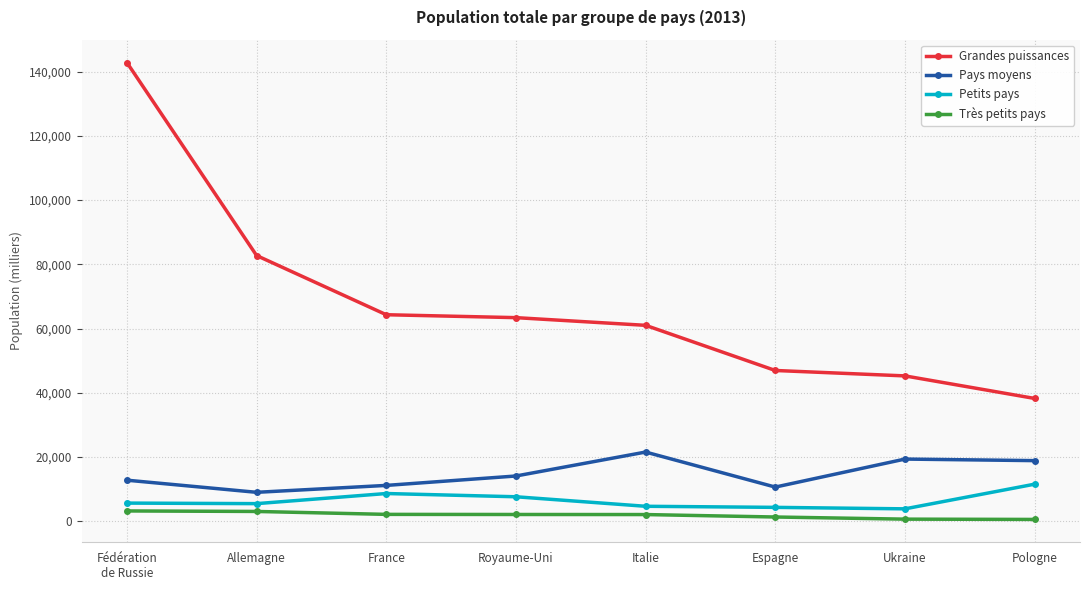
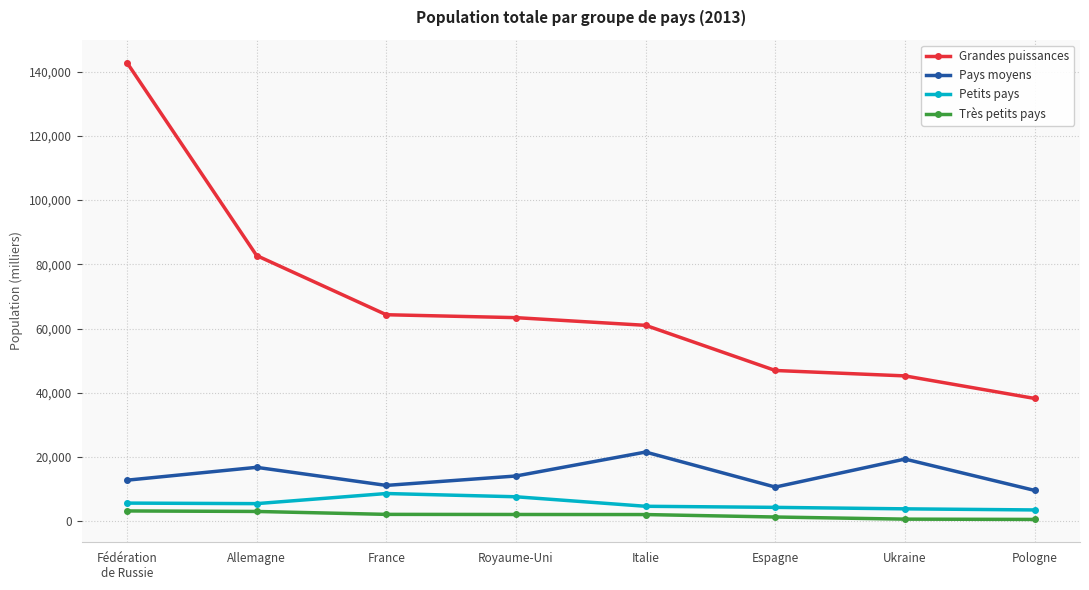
Pays moyens, Allemagne: 9,000 -> 17,000
Pays moyens, Pologne: 19,000 -> 10,000
Petits pays, Pologne: 12,000 -> 3,000
